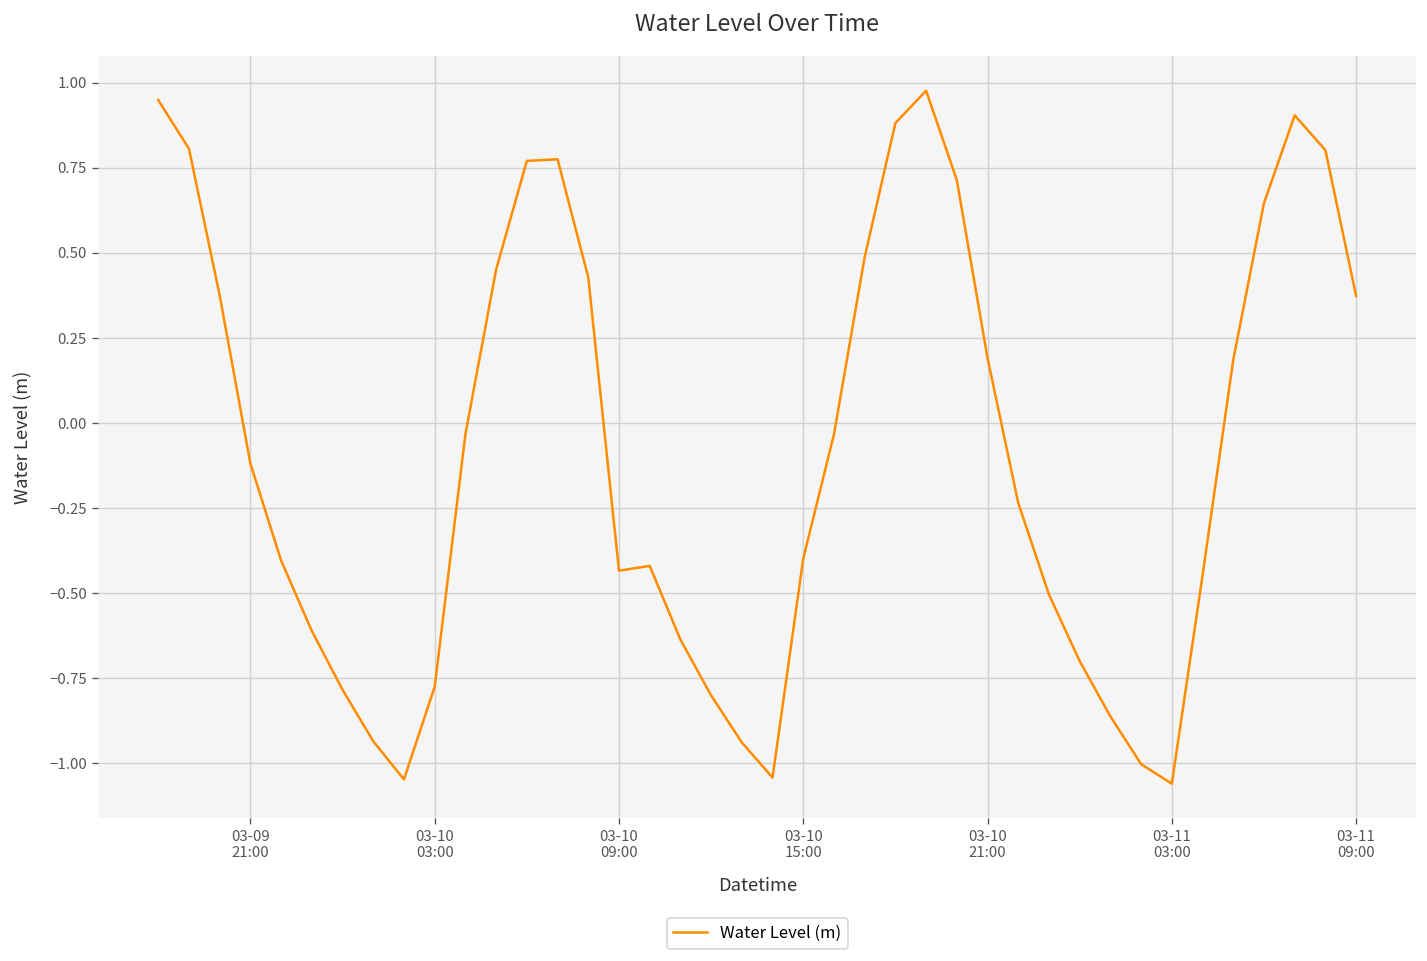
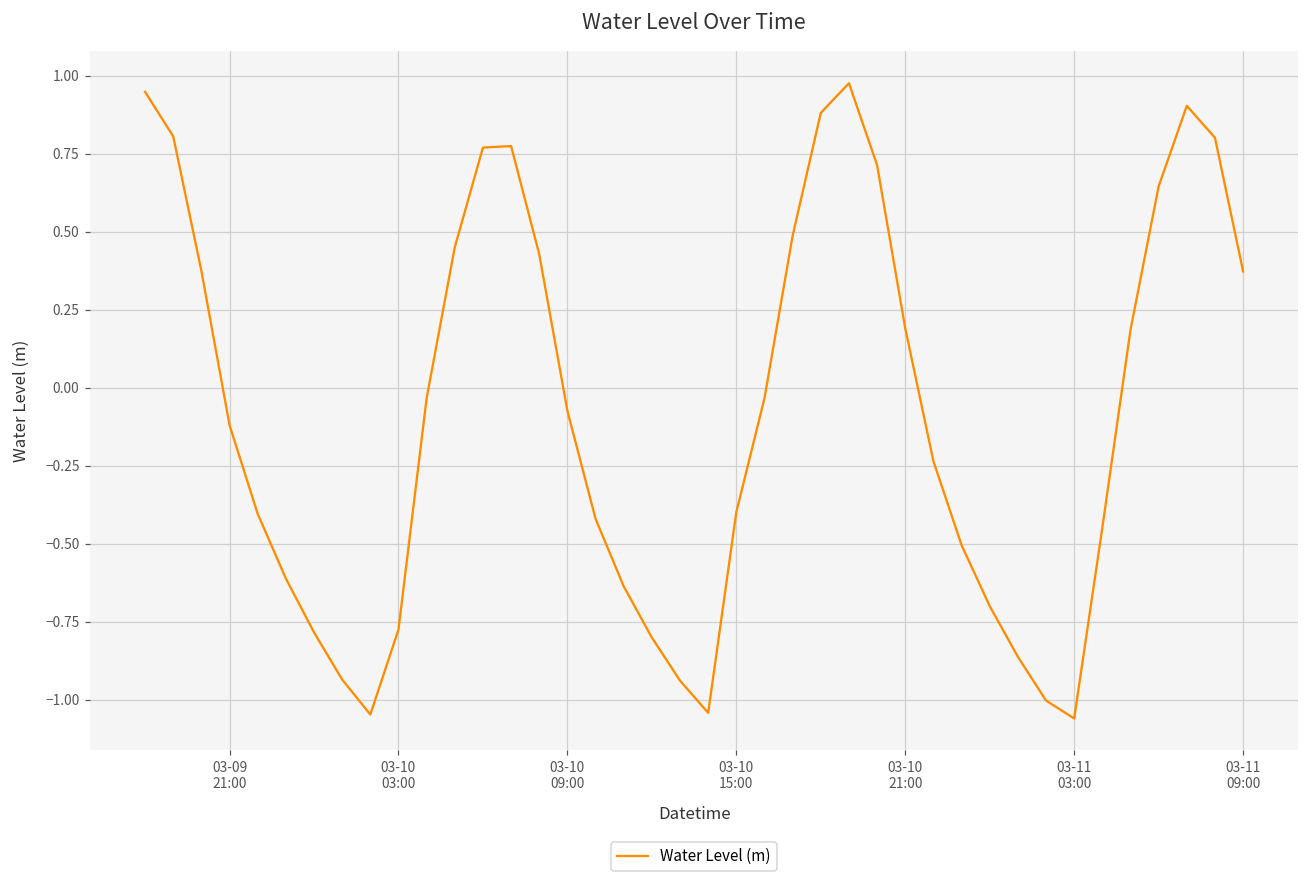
03-10 09:00: -0.43 -> -0.07
